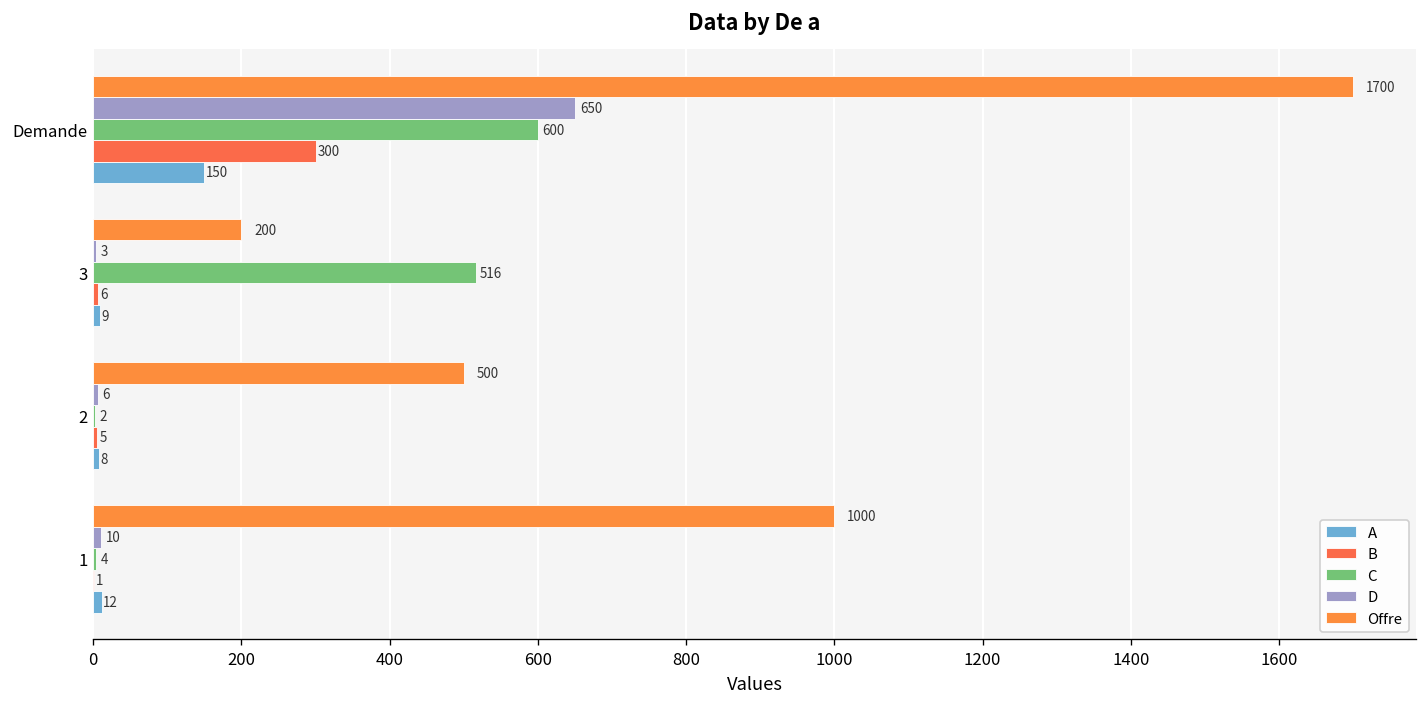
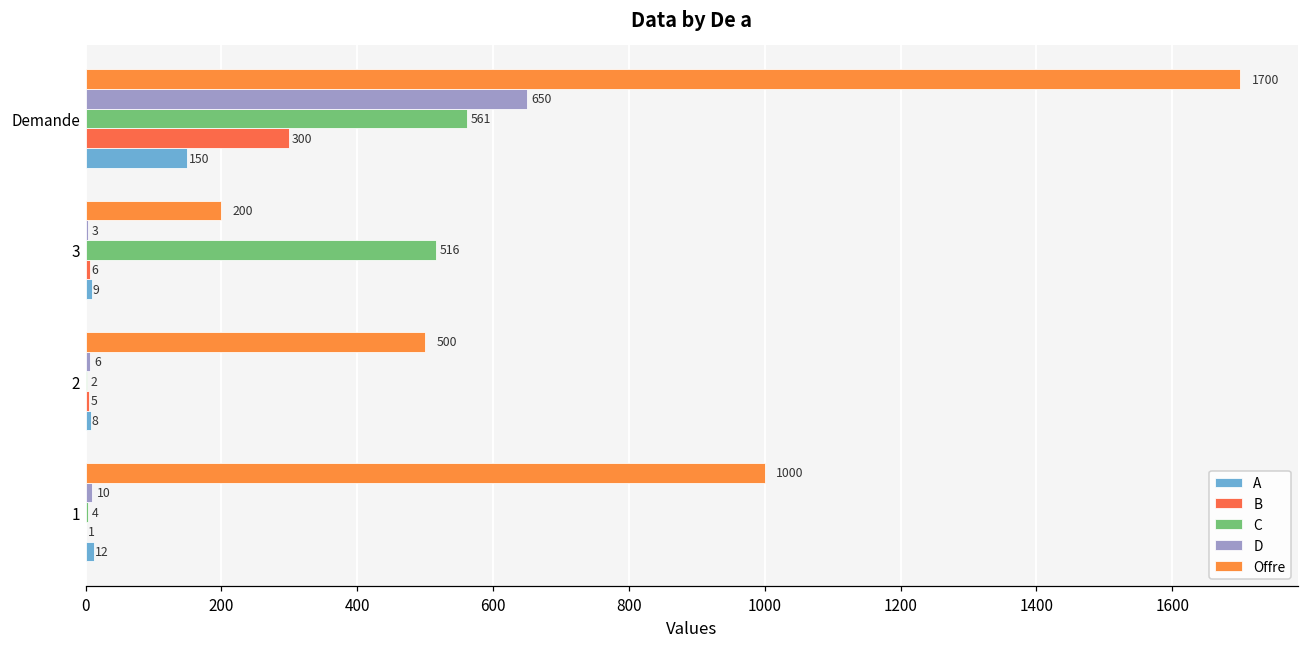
C, Demande: 600 -> 561
